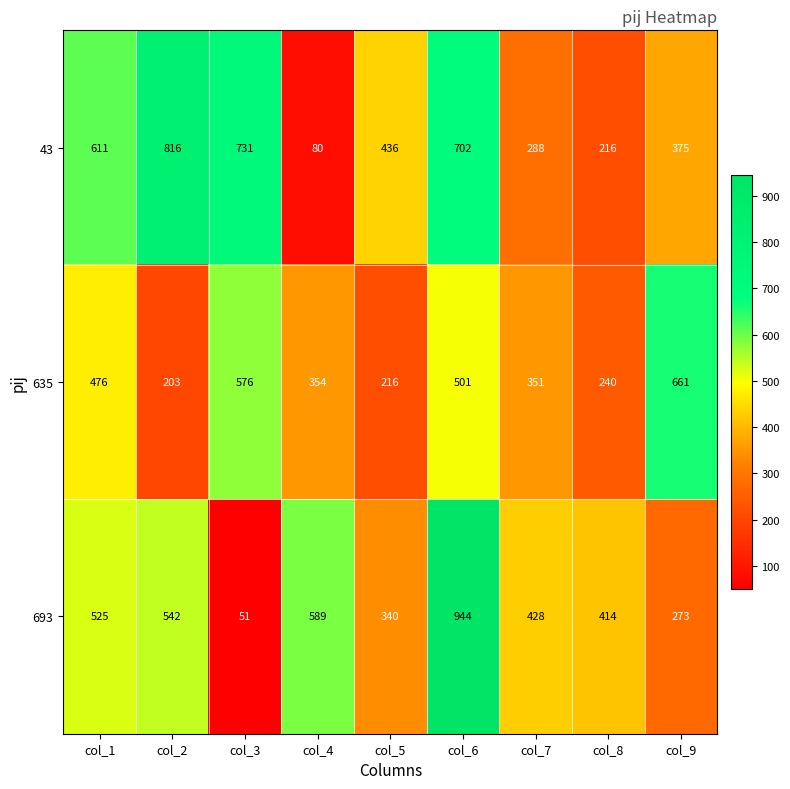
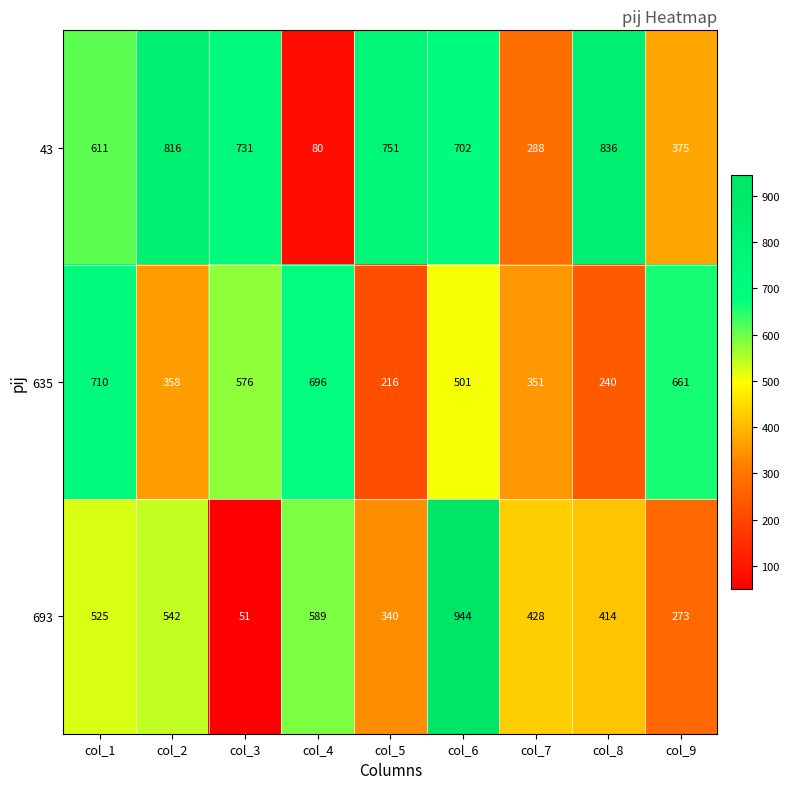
43, col_5: 436 -> 751
43, col_8: 216 -> 836
635, col_1: 476 -> 710
635, col_2: 203 -> 358
635, col_4: 354 -> 696
